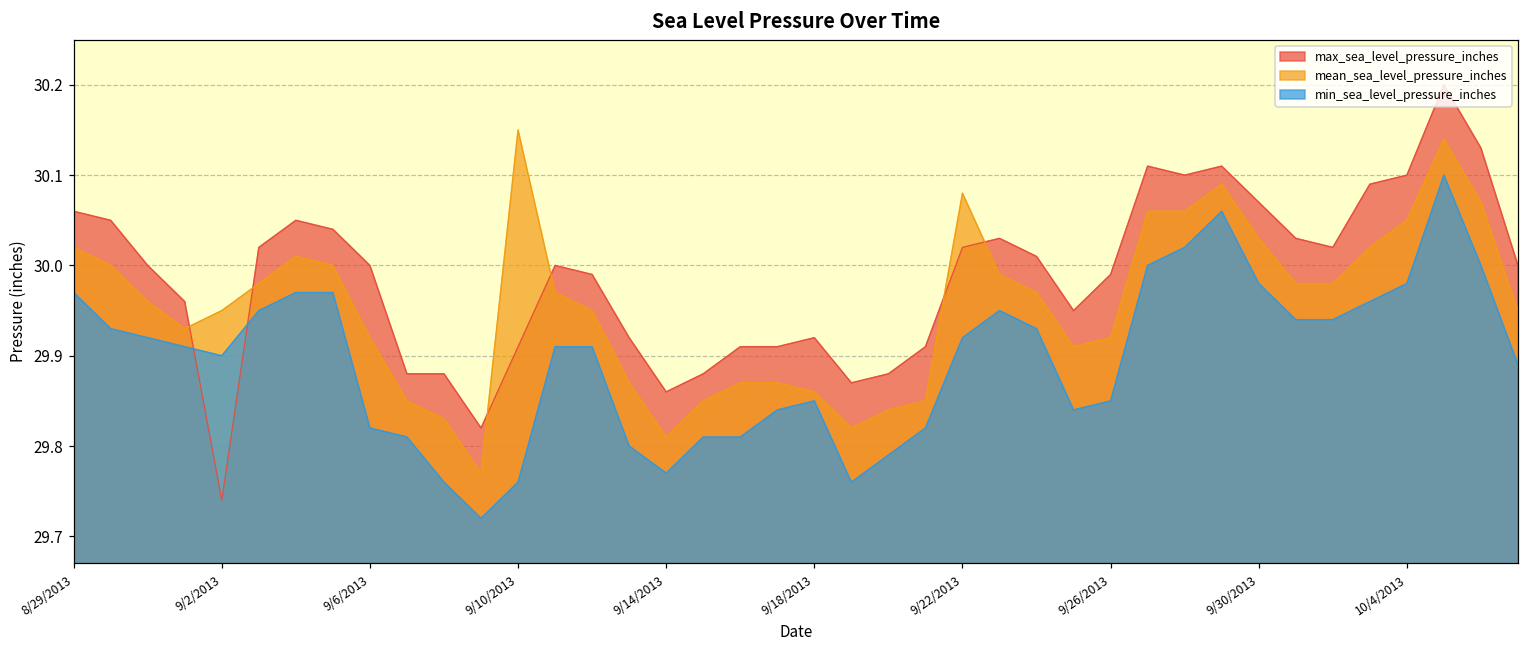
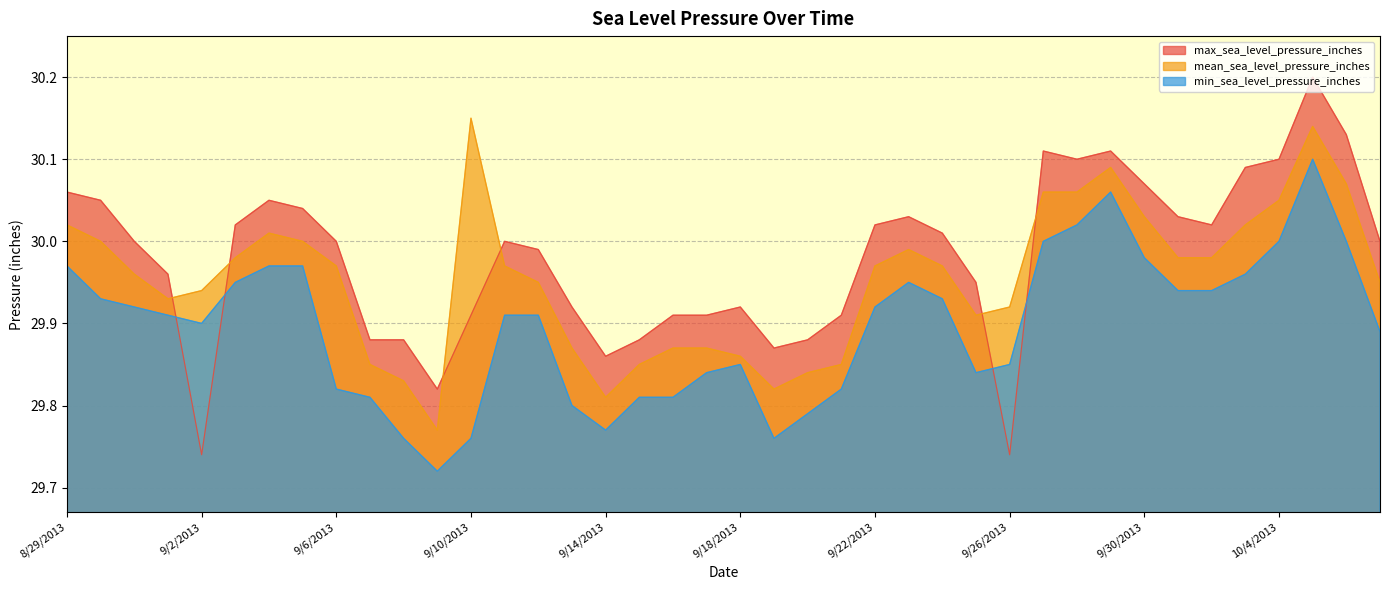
mean_sea_level_pressure_inches, 9/2/2013: 29.95 -> 29.94
mean_sea_level_pressure_inches, 9/6/2013: 29.92 -> 29.97
mean_sea_level_pressure_inches, 9/22/2013: 30.08 -> 29.97
max_sea_level_pressure_inches, 9/26/2013: 29.99 -> 29.74
min_sea_level_pressure_inches, 10/4/2013: 29.98 -> 30.00
